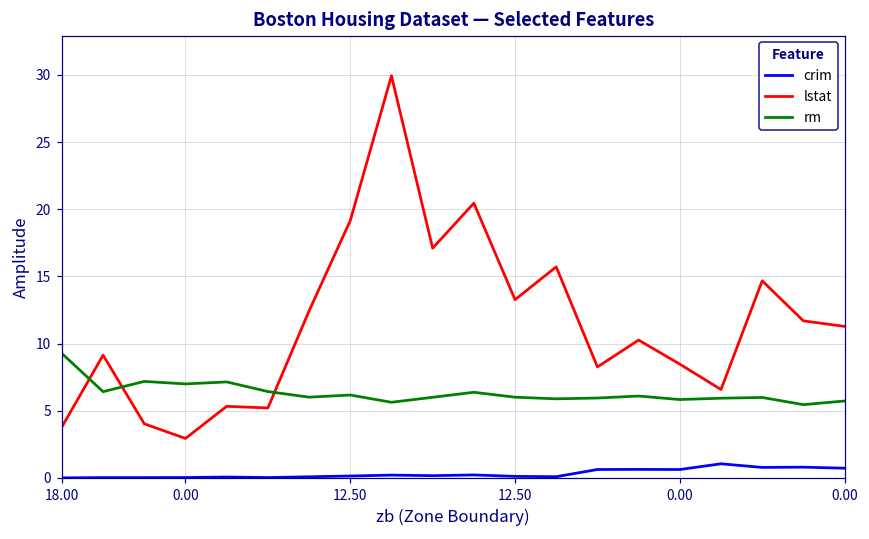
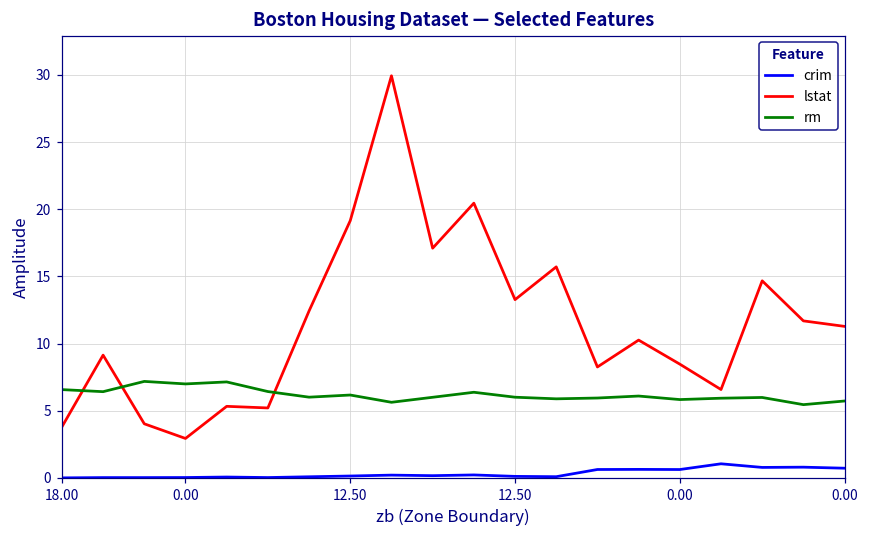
rm, 18.00: 9.3 -> 6.6
